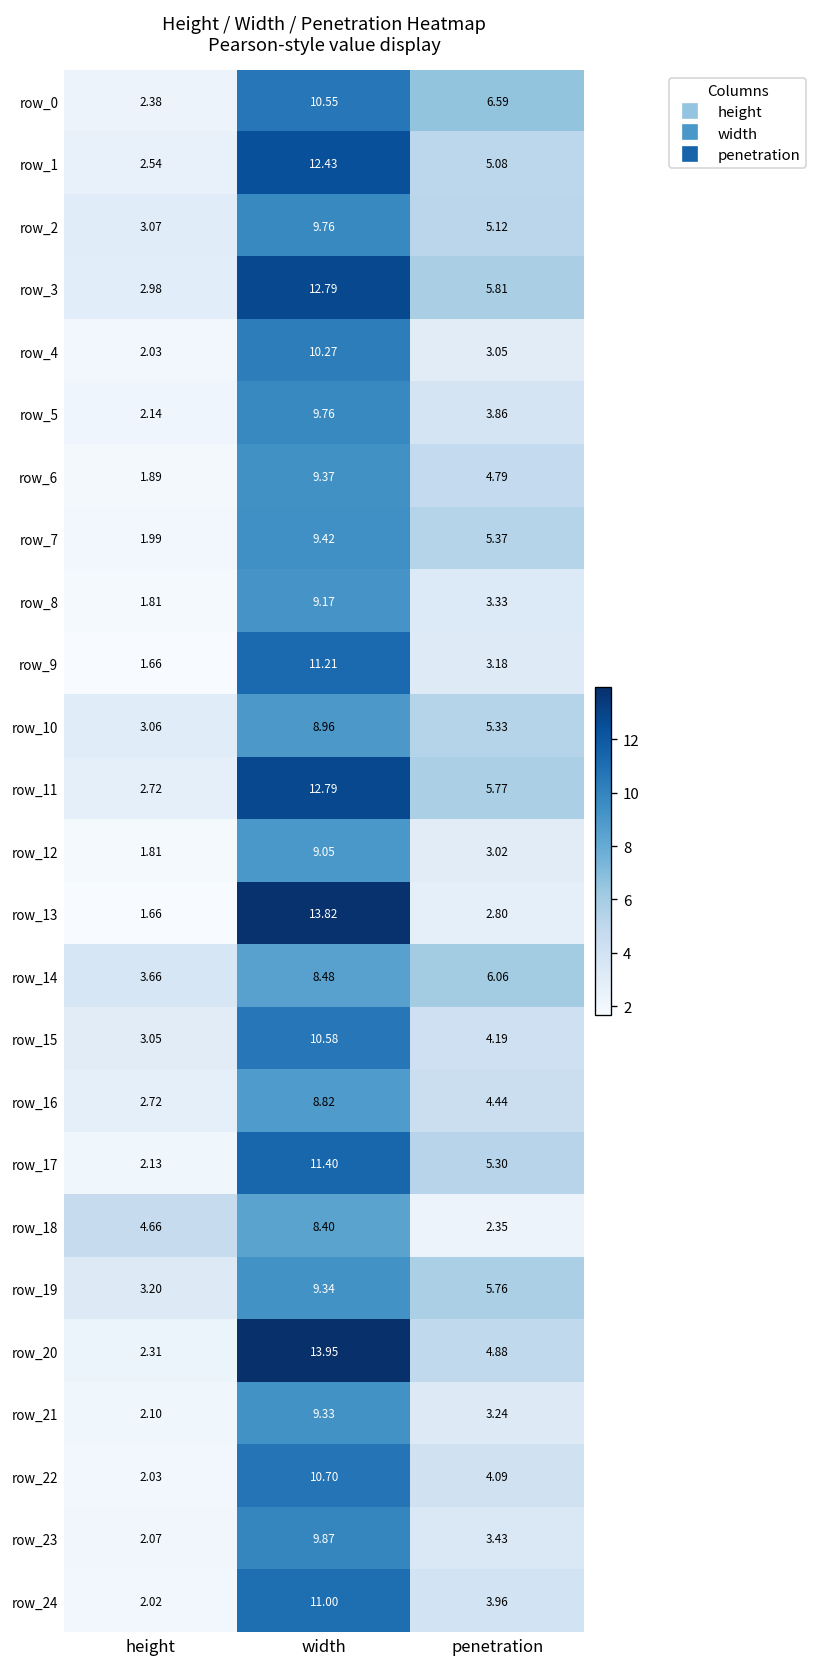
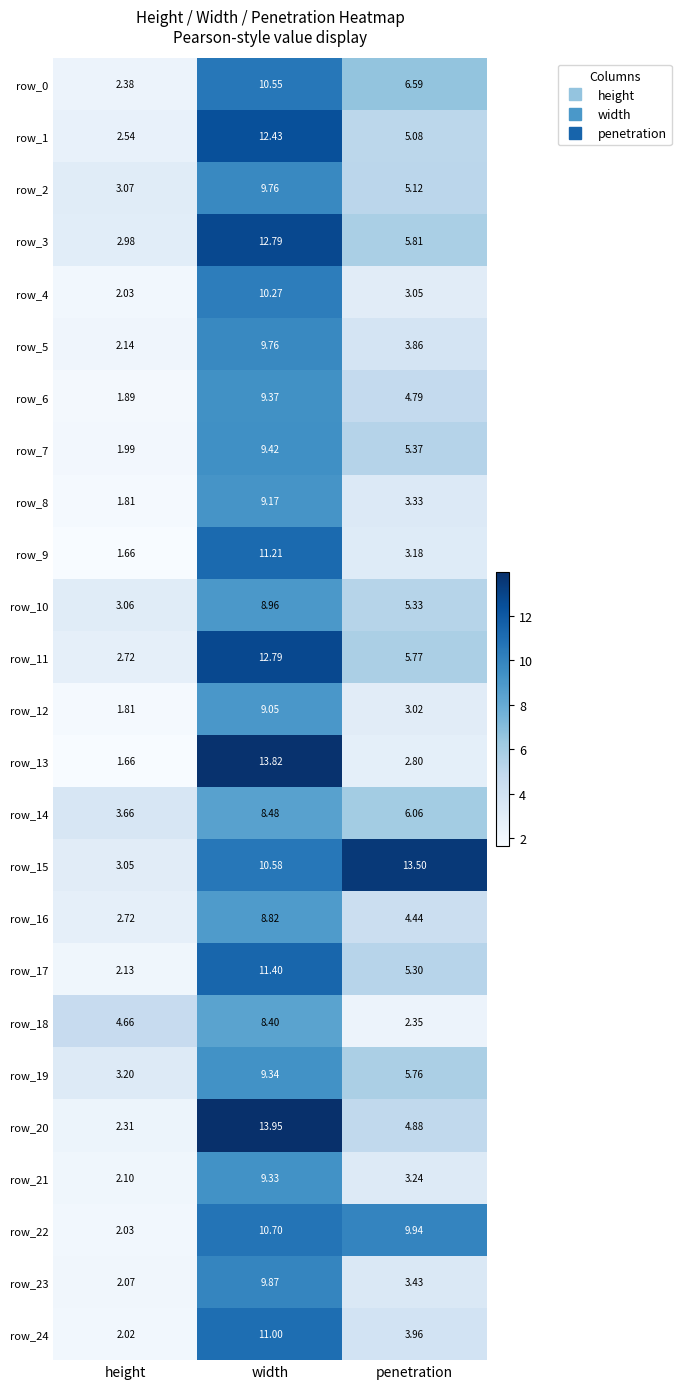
row_15, penetration: 4.19 -> 13.50
row_22, penetration: 4.09 -> 9.94
